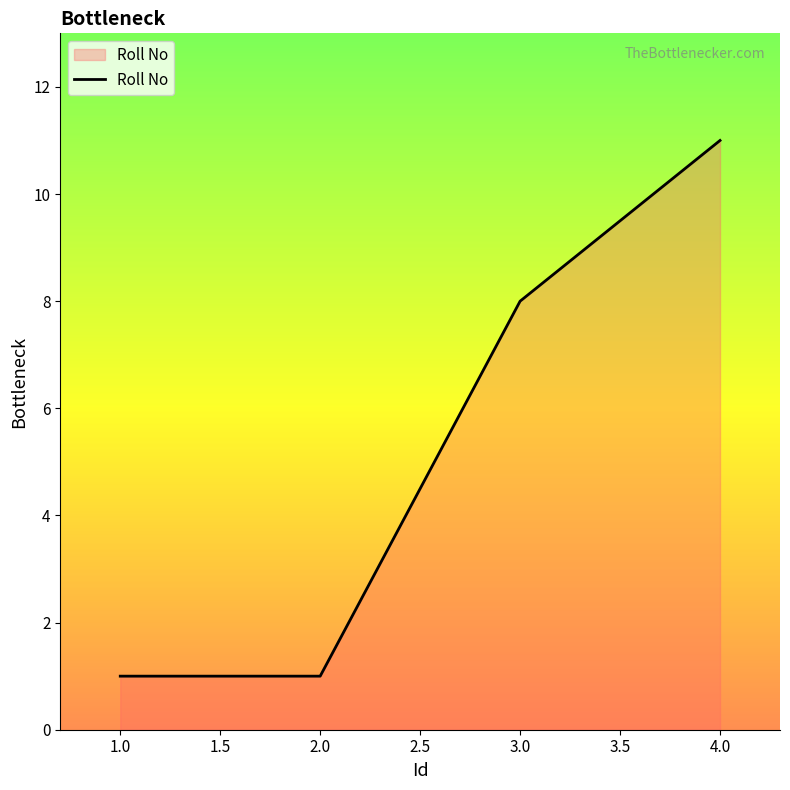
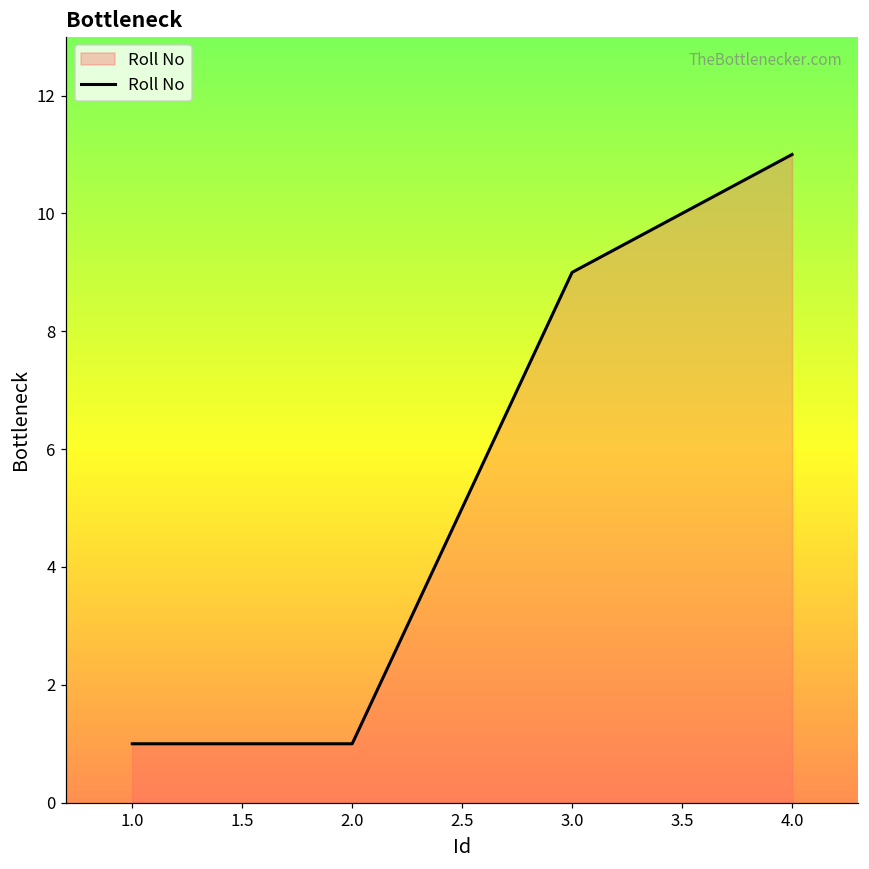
3.0: 8 -> 9
